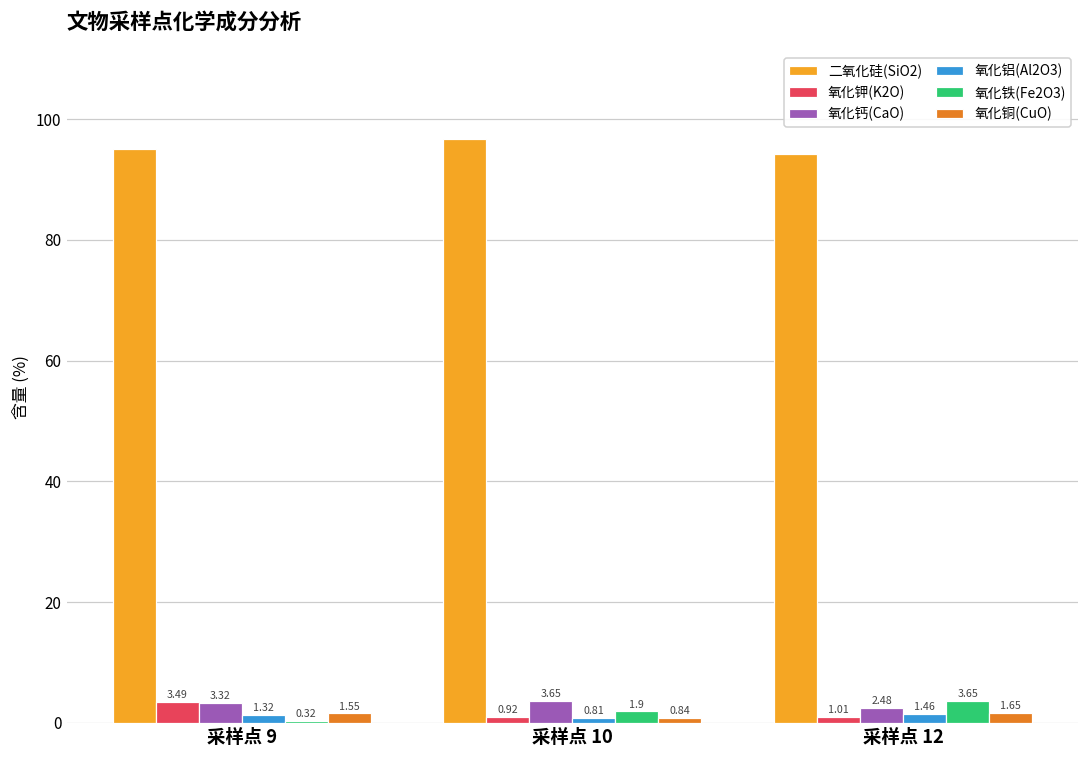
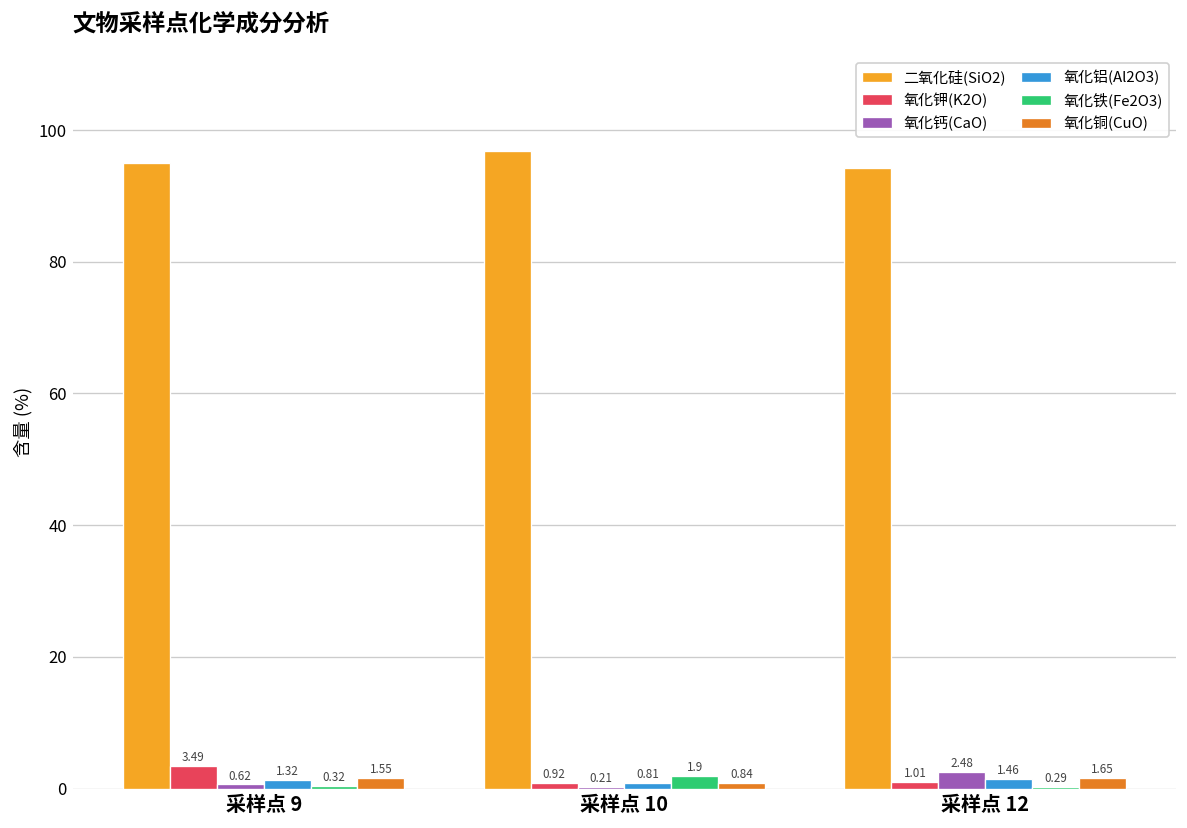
氧化钙(CaO), 采样点 9: 3.32 -> 0.62
氧化钙(CaO), 采样点 10: 3.65 -> 0.21
氧化铁(Fe2O3), 采样点 12: 3.65 -> 0.29
